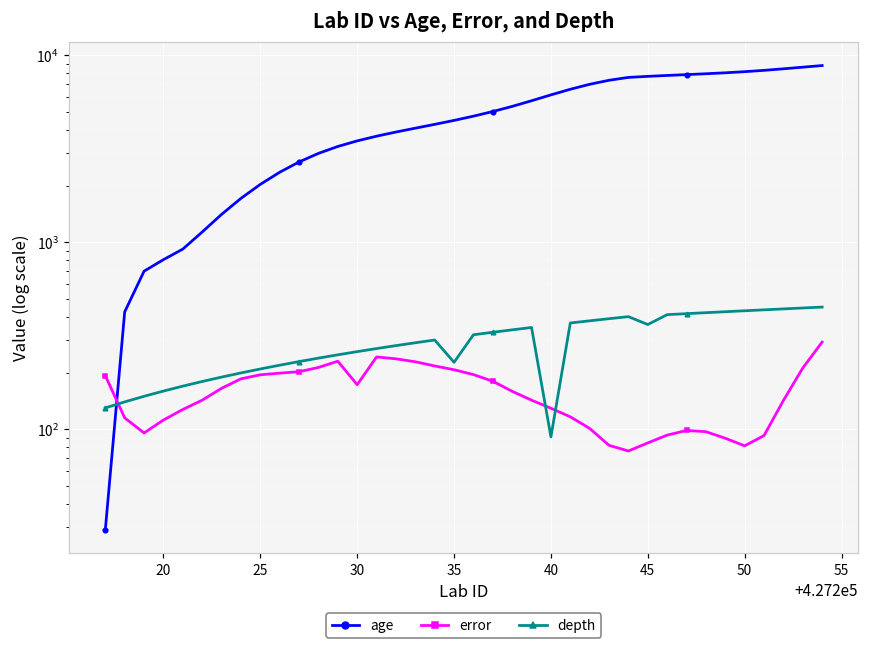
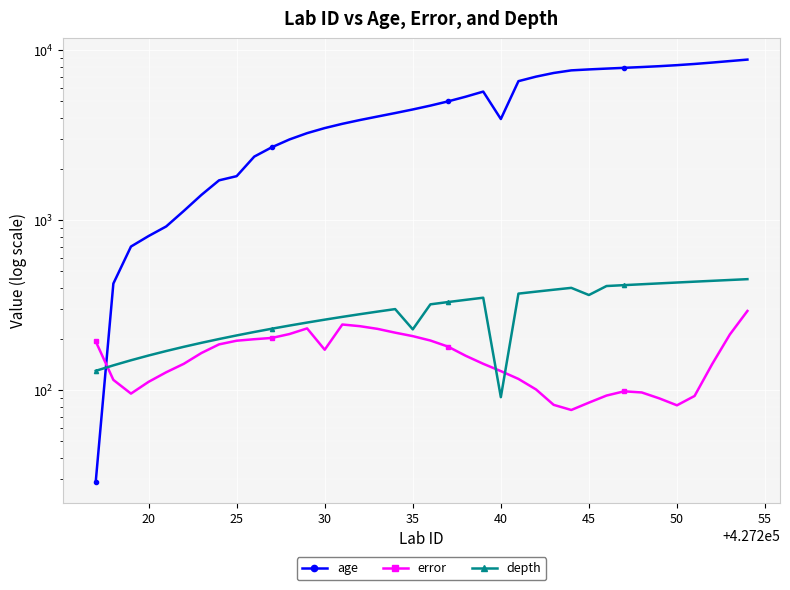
age, 25: 2000 -> 1800
age, 40: 6100 -> 3900
